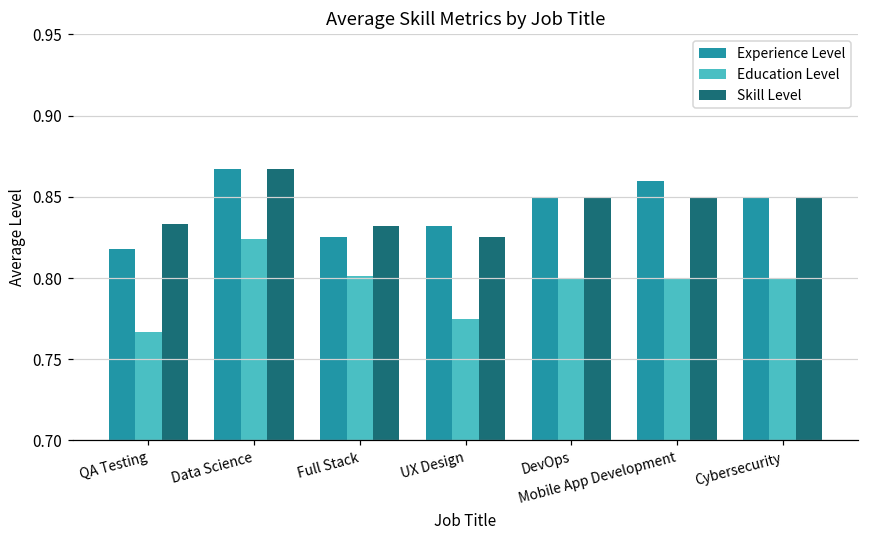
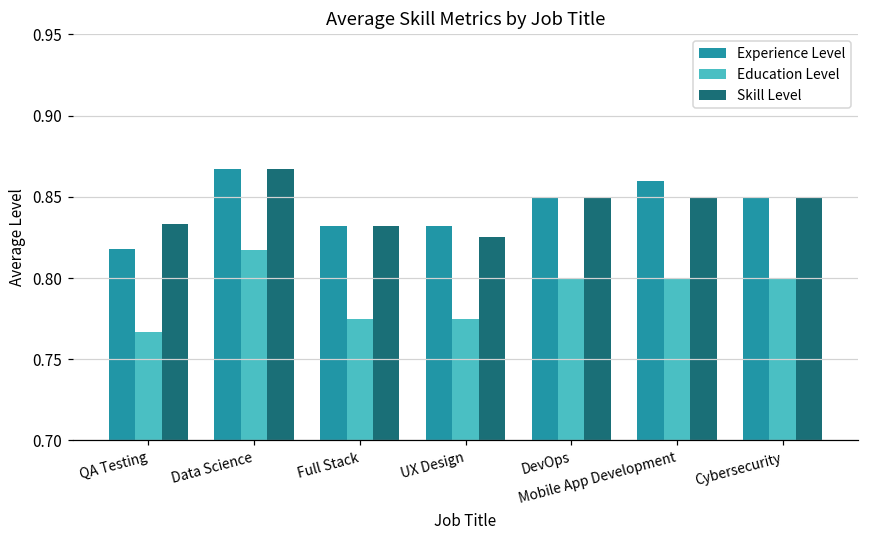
Education Level, Data Science: 0.824 -> 0.817
Experience Level, Full Stack: 0.825 -> 0.832
Education Level, Full Stack: 0.801 -> 0.775
